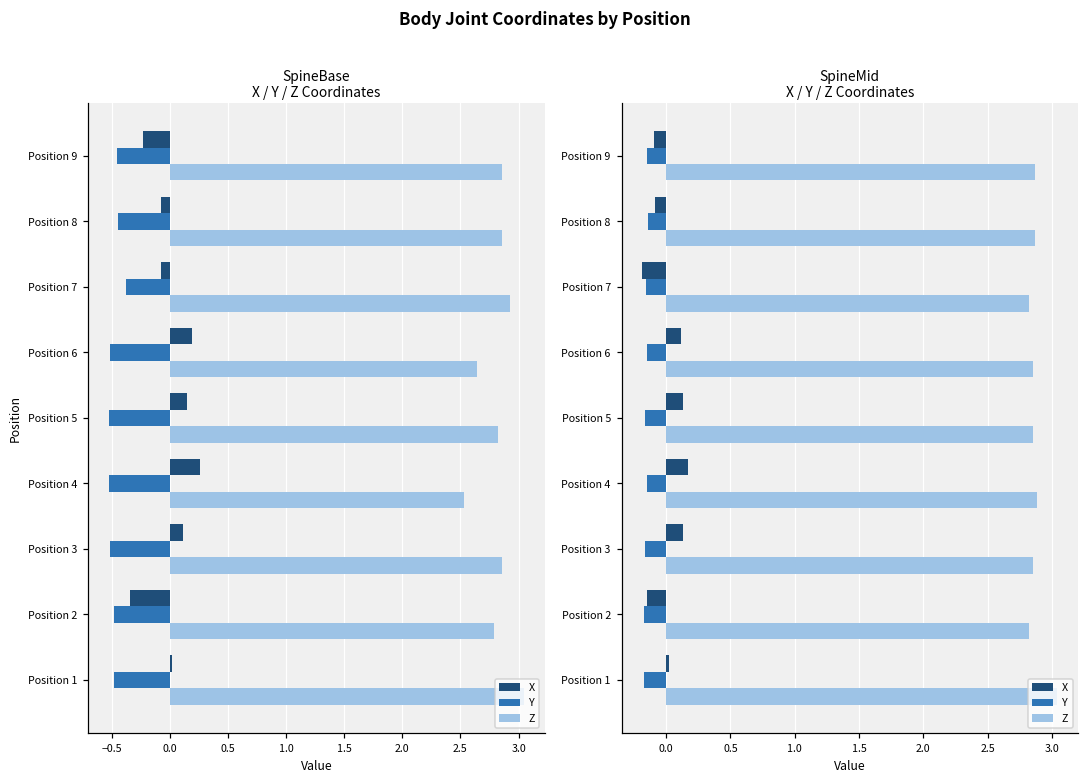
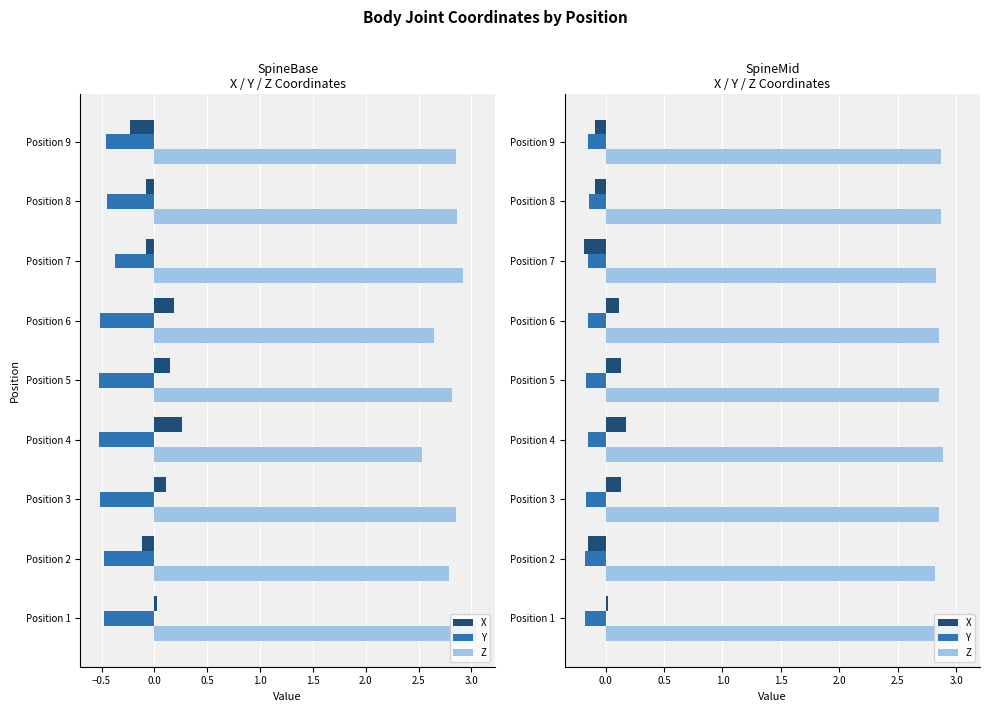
SpineBase X / Y / Z Coordinates, X, Position 2: -0.34 -> -0.12
